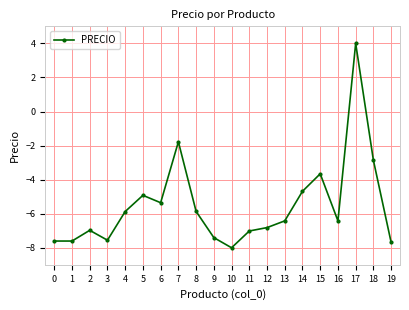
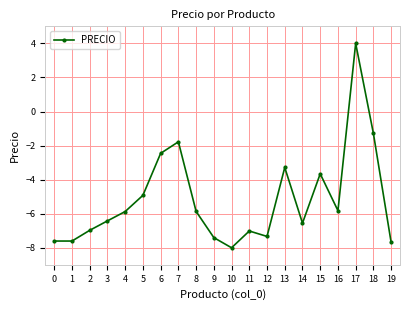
3: -7.6 -> -6.4
6: -5.4 -> -2.5
12: -6.8 -> -7.3
13: -6.4 -> -3.3
14: -4.7 -> -6.6
16: -6.4 -> -5.8
18: -2.9 -> -1.3
